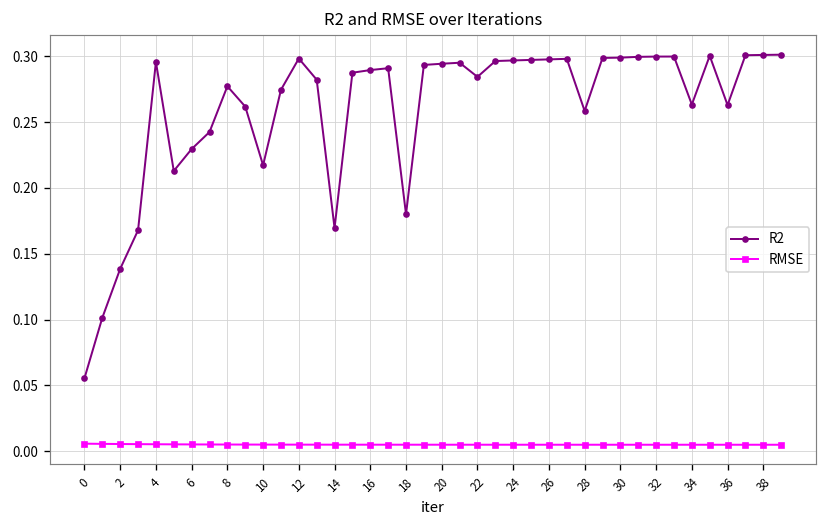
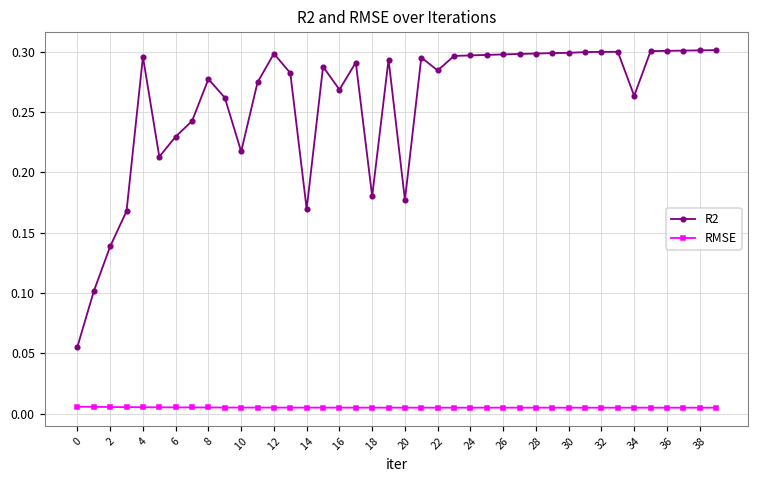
R2, 16: 0.290 -> 0.268
R2, 20: 0.294 -> 0.177
R2, 28: 0.258 -> 0.298
R2, 36: 0.263 -> 0.301
